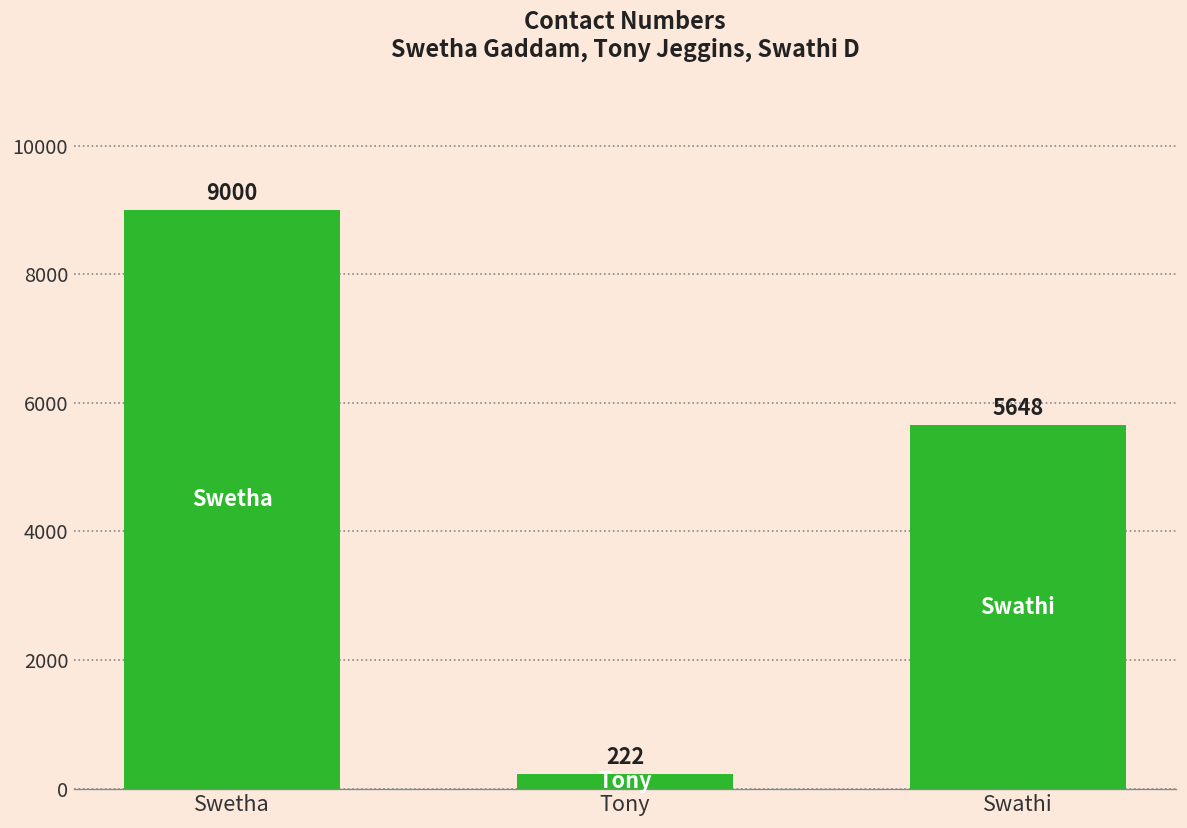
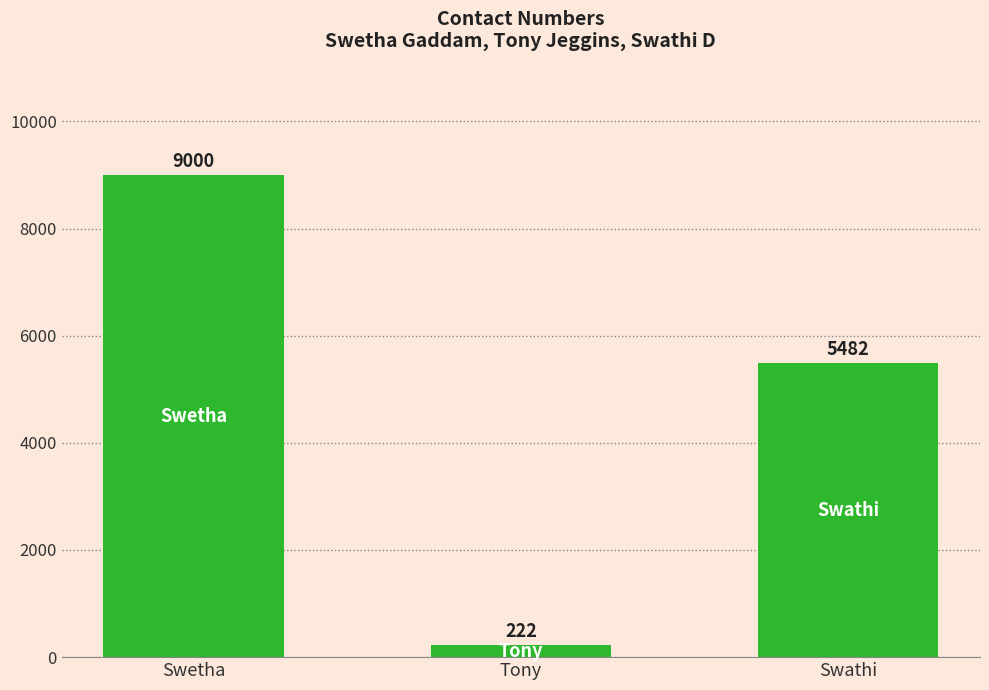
Swathi: 5648 -> 5482
